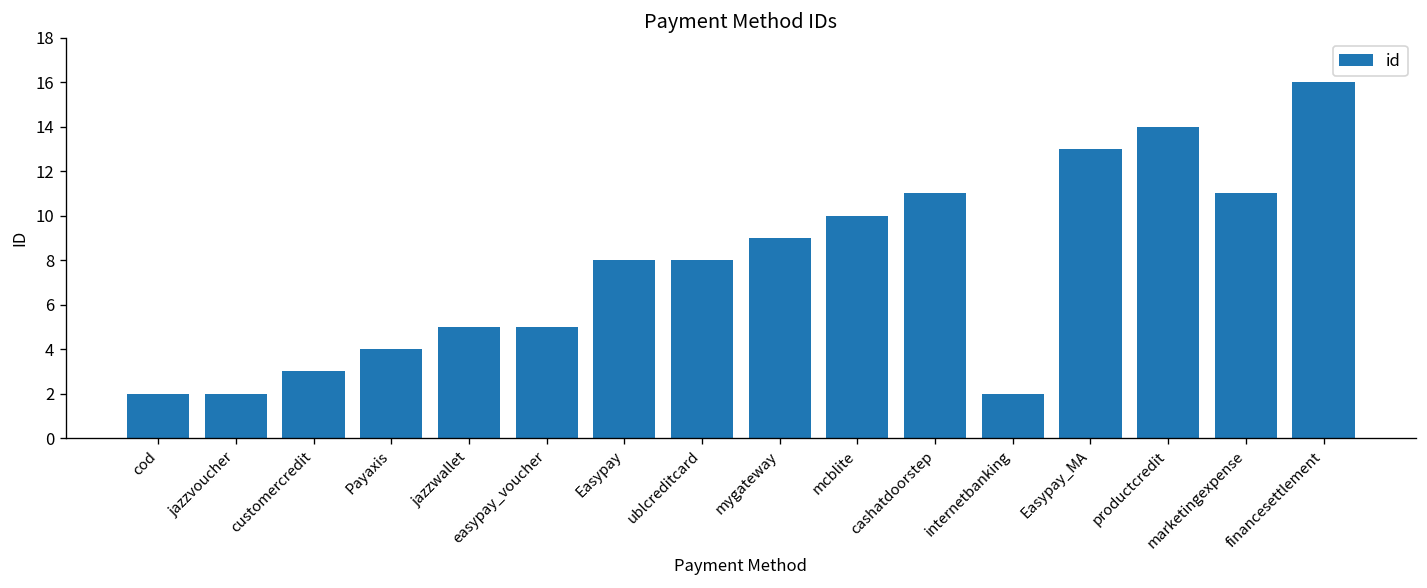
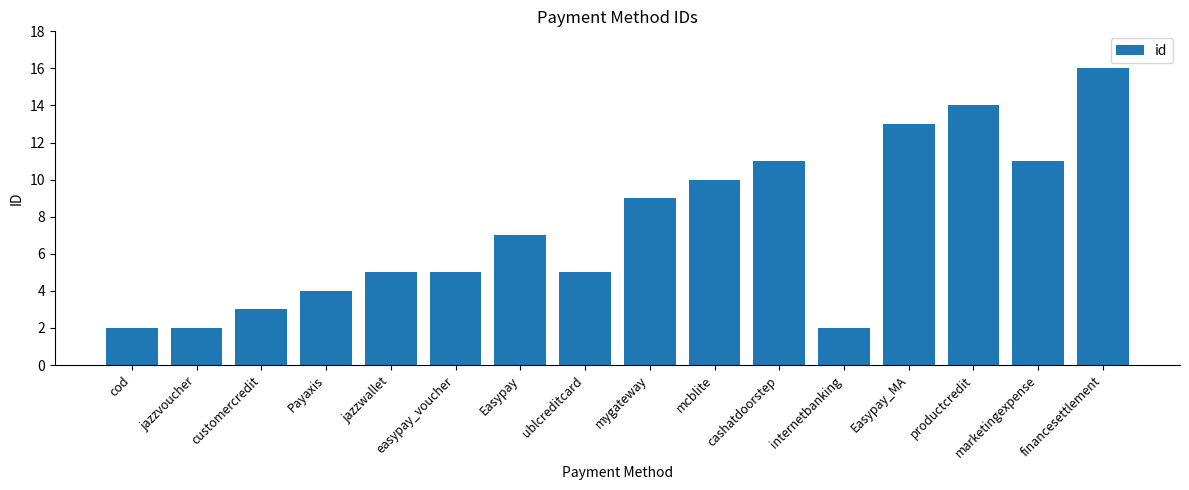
Easypay: 8 -> 7
ublcreditcard: 8 -> 5
